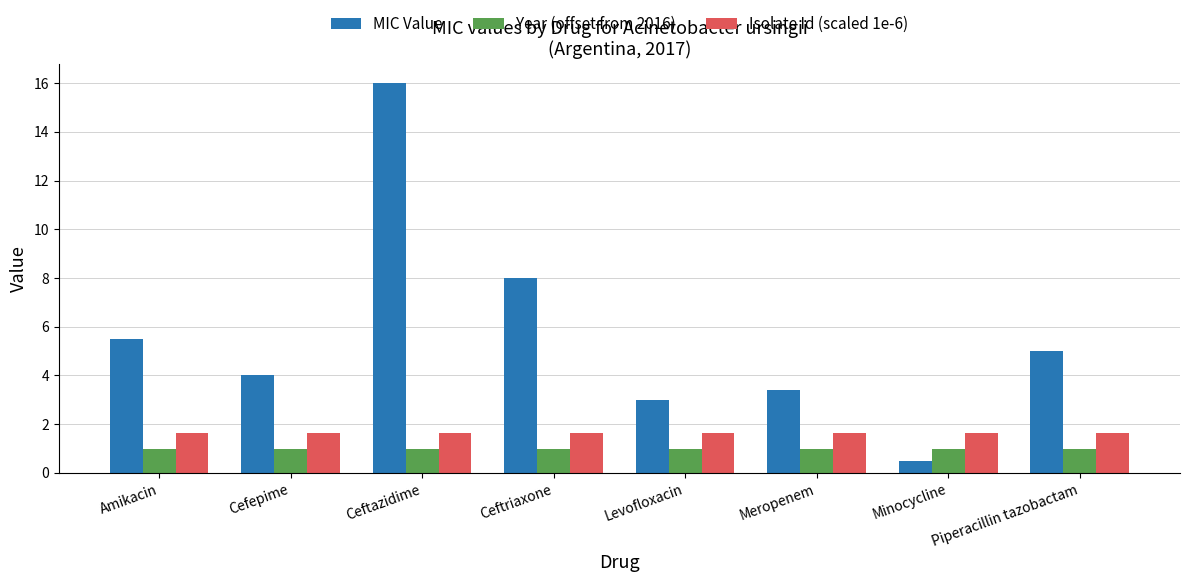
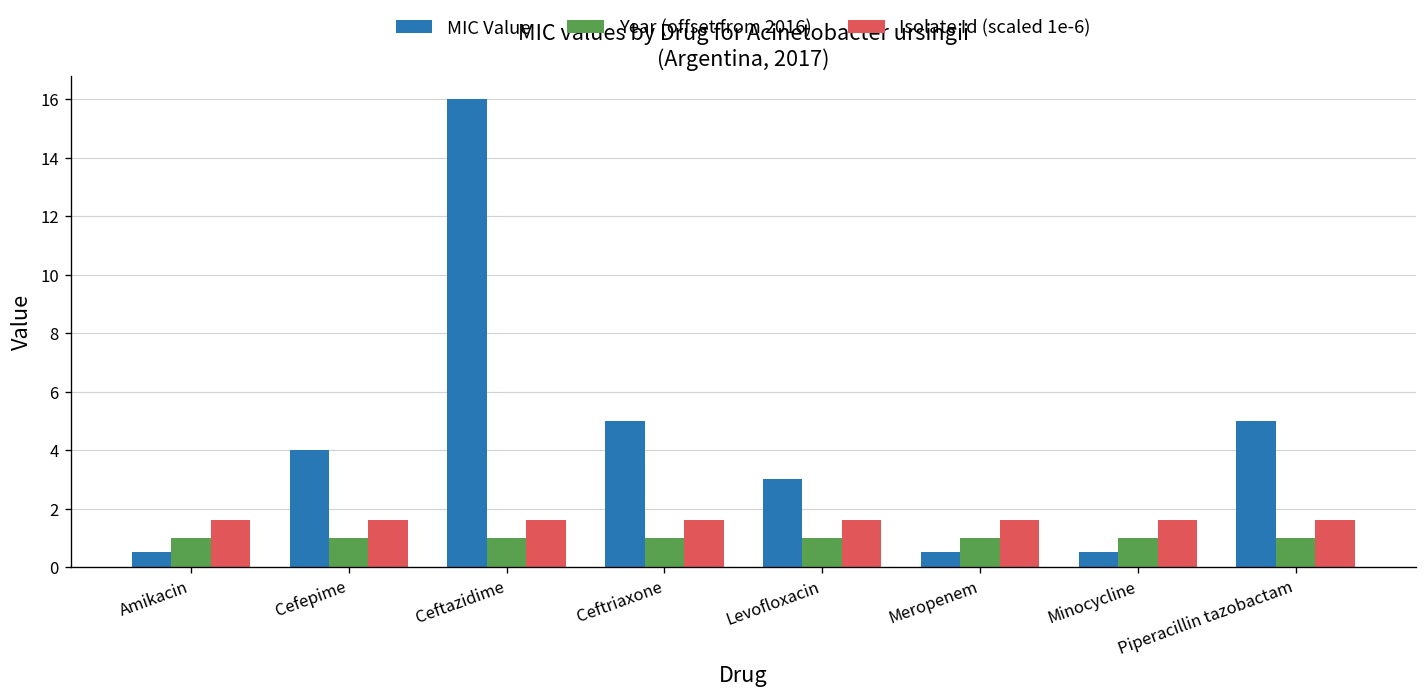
MIC Value, Amikacin: 5.5 -> 0.5
MIC Value, Ceftriaxone: 8 -> 5
MIC Value, Meropenem: 3.4 -> 0.5
